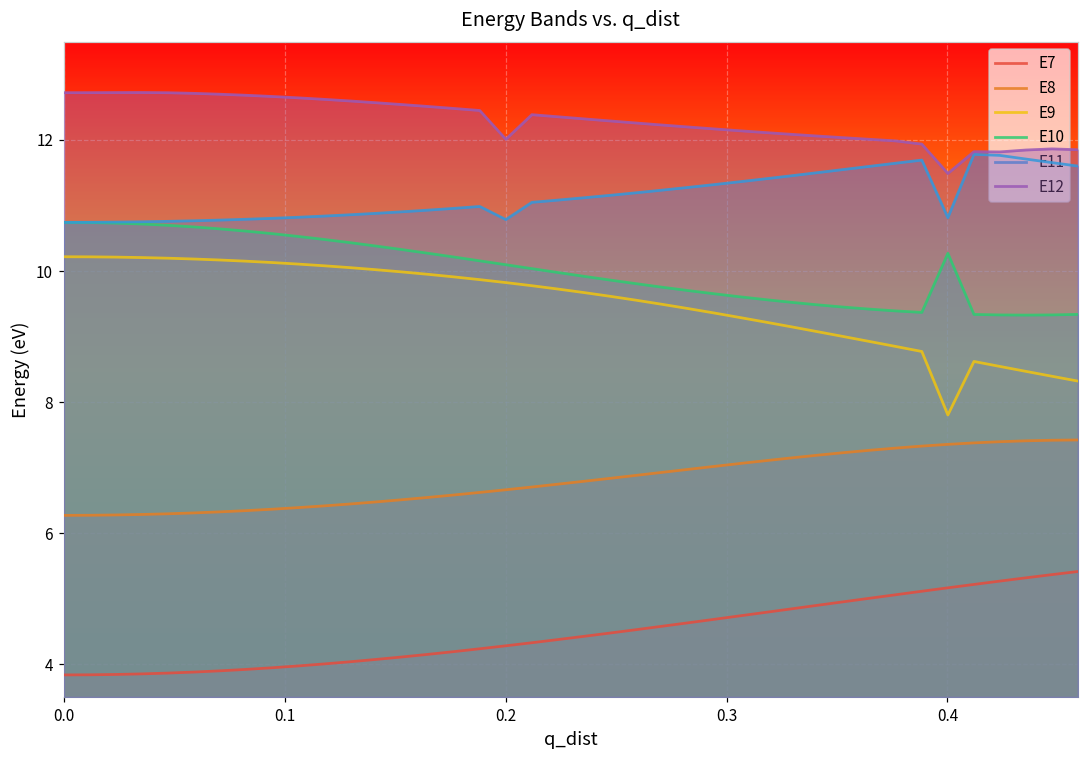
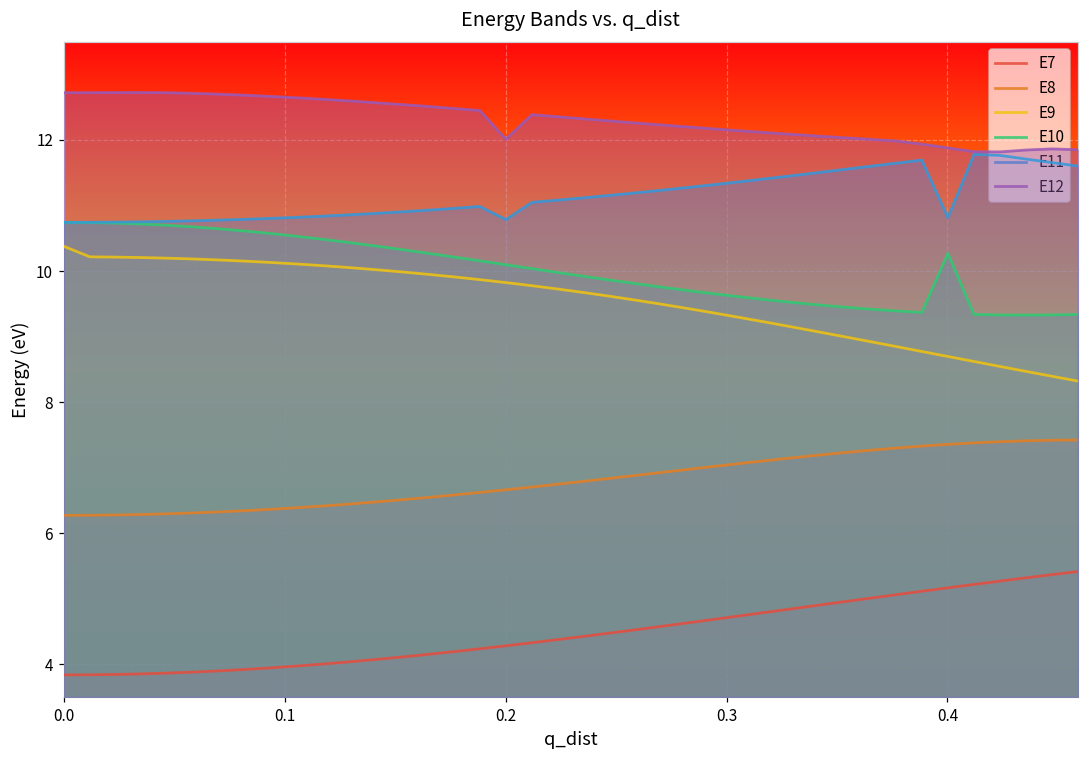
E9, 0.0: 10.2 -> 10.4
E9, 0.4: 7.8 -> 8.7
E12, 0.4: 11.5 -> 11.9
